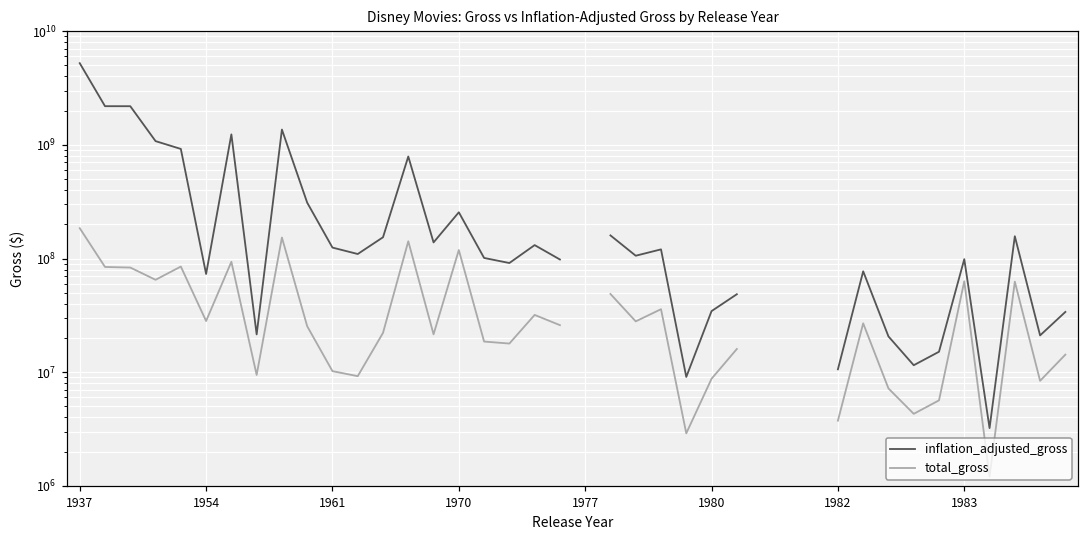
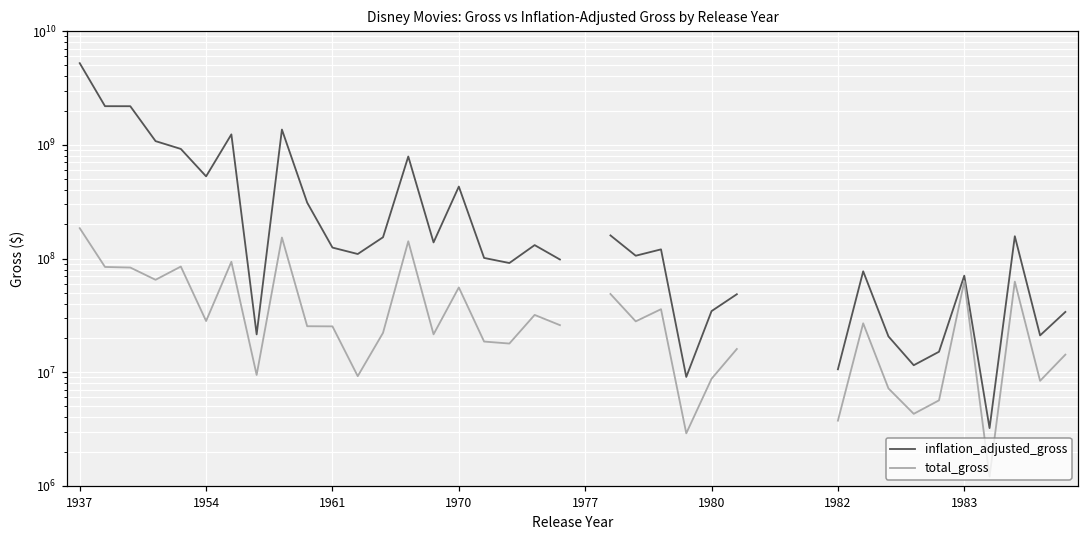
inflation_adjusted_gross, 1954: 70000000 -> 500000000
total_gross, 1961: 10000000 -> 25000000
inflation_adjusted_gross, 1970: 260000000 -> 430000000
total_gross, 1970: 120000000 -> 60000000
inflation_adjusted_gross, 1983: 100000000 -> 70000000
